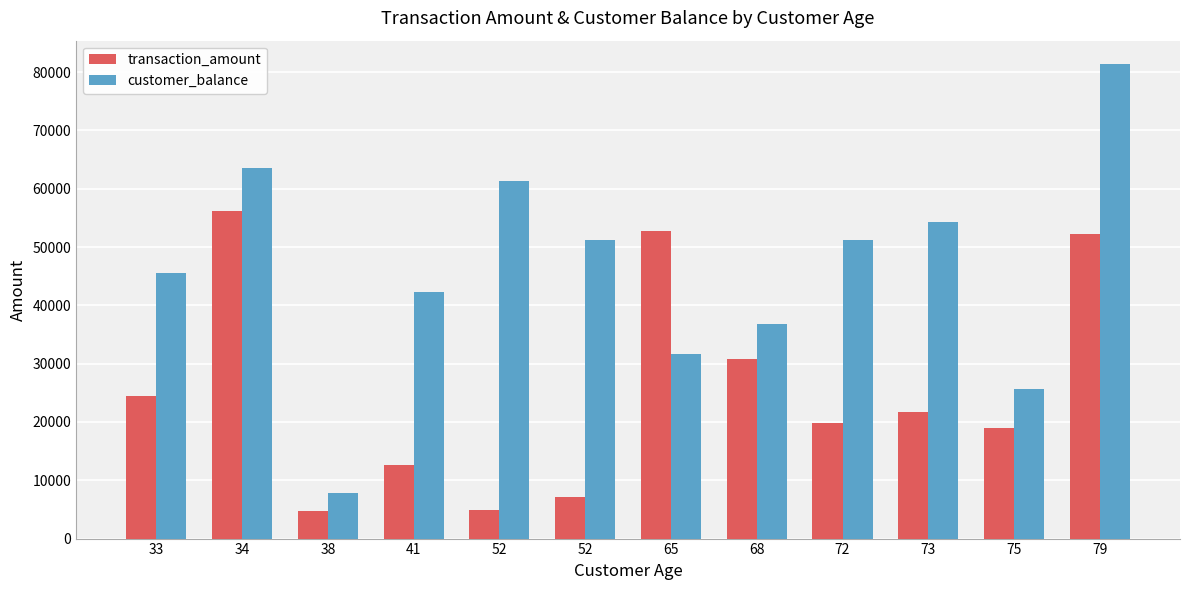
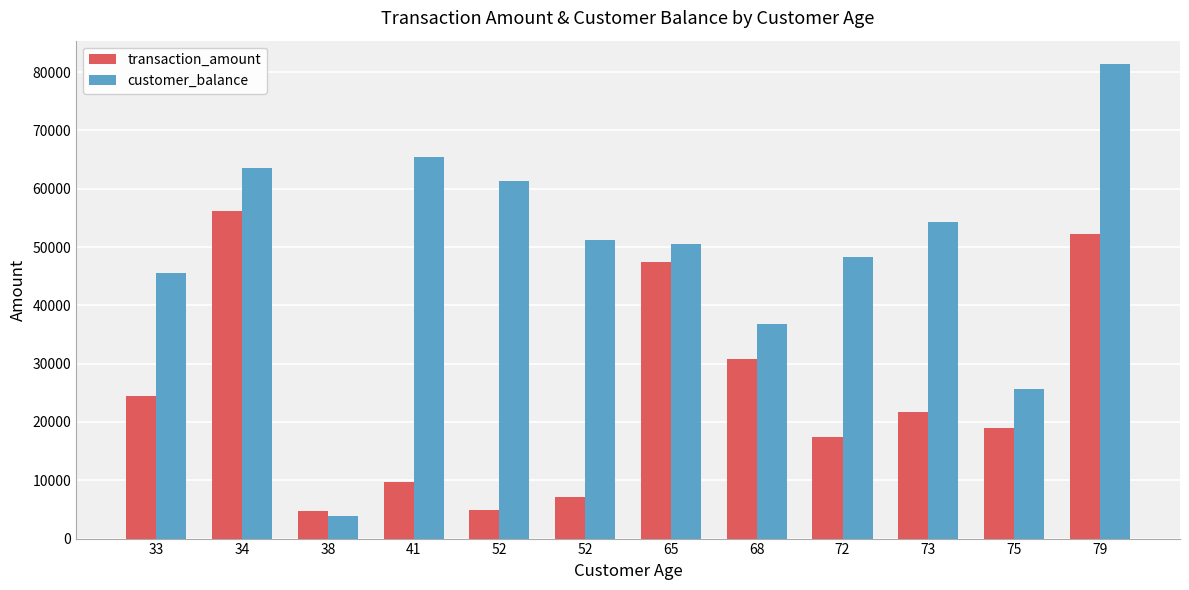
customer_balance, 38: 8000 -> 4000
transaction_amount, 41: 13000 -> 10000
customer_balance, 41: 42000 -> 65000
transaction_amount, 65: 53000 -> 47000
customer_balance, 65: 32000 -> 50000
transaction_amount, 72: 20000 -> 17000
customer_balance, 72: 51000 -> 48000
